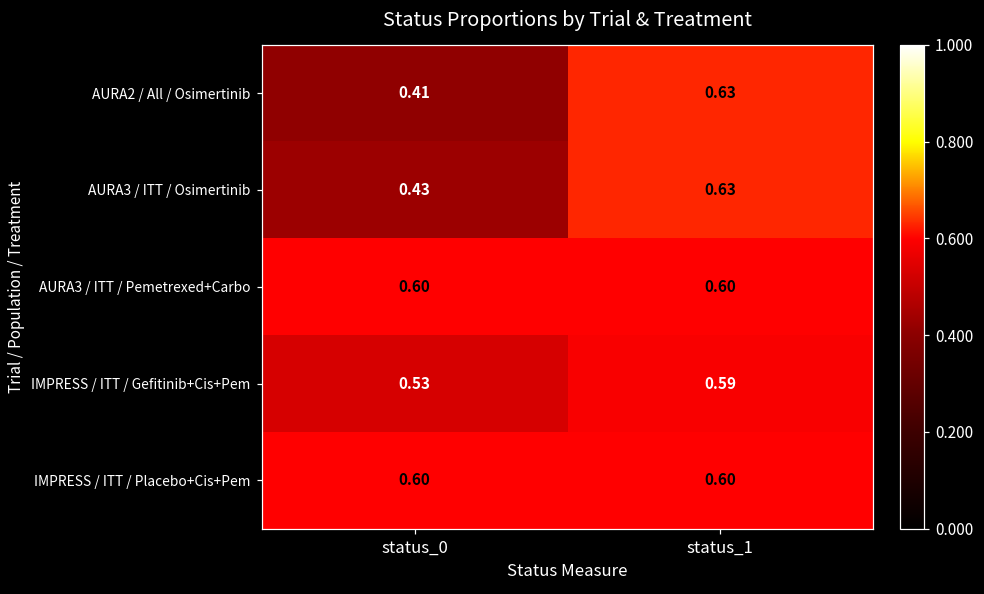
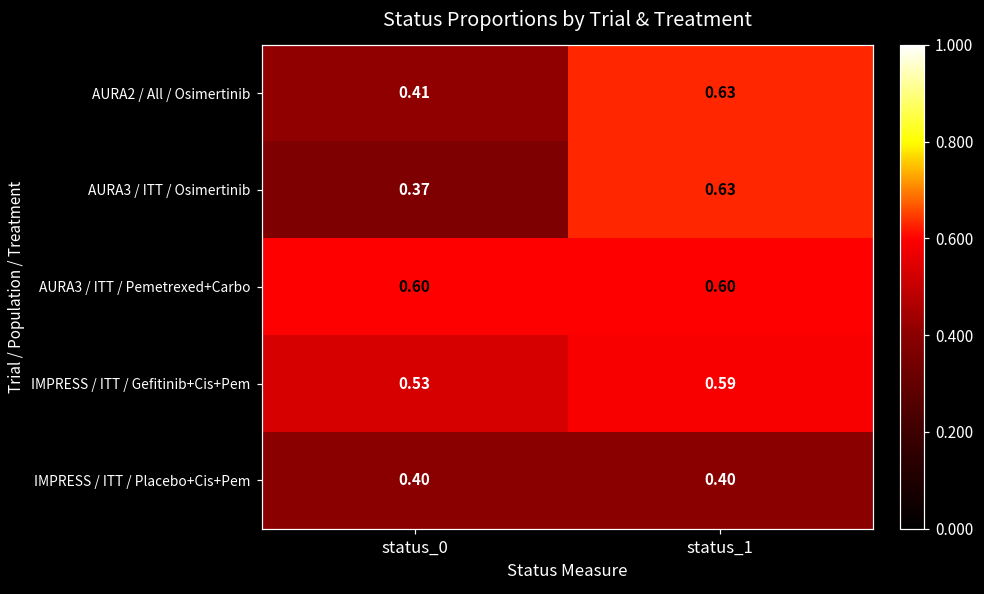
AURA3 / ITT / Osimertinib, status_0: 0.43 -> 0.37
IMPRESS / ITT / Placebo+Cis+Pem, status_0: 0.60 -> 0.40
IMPRESS / ITT / Placebo+Cis+Pem, status_1: 0.60 -> 0.40
